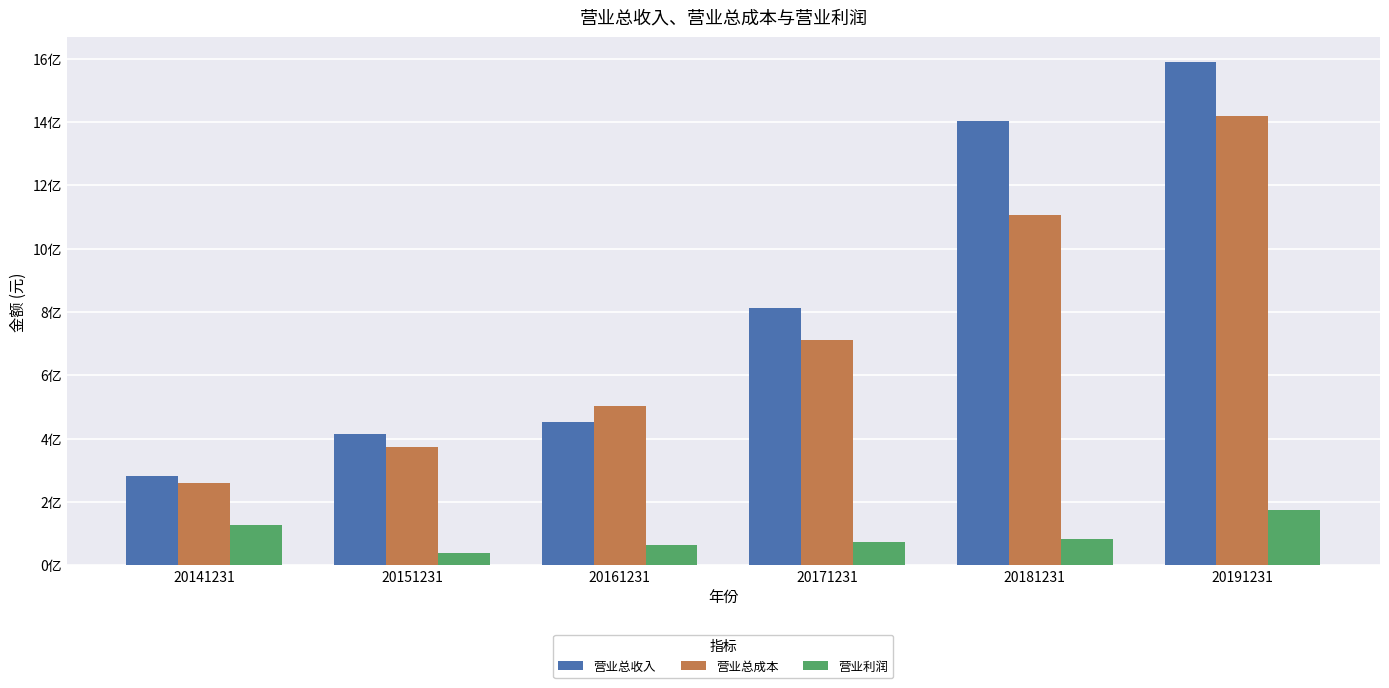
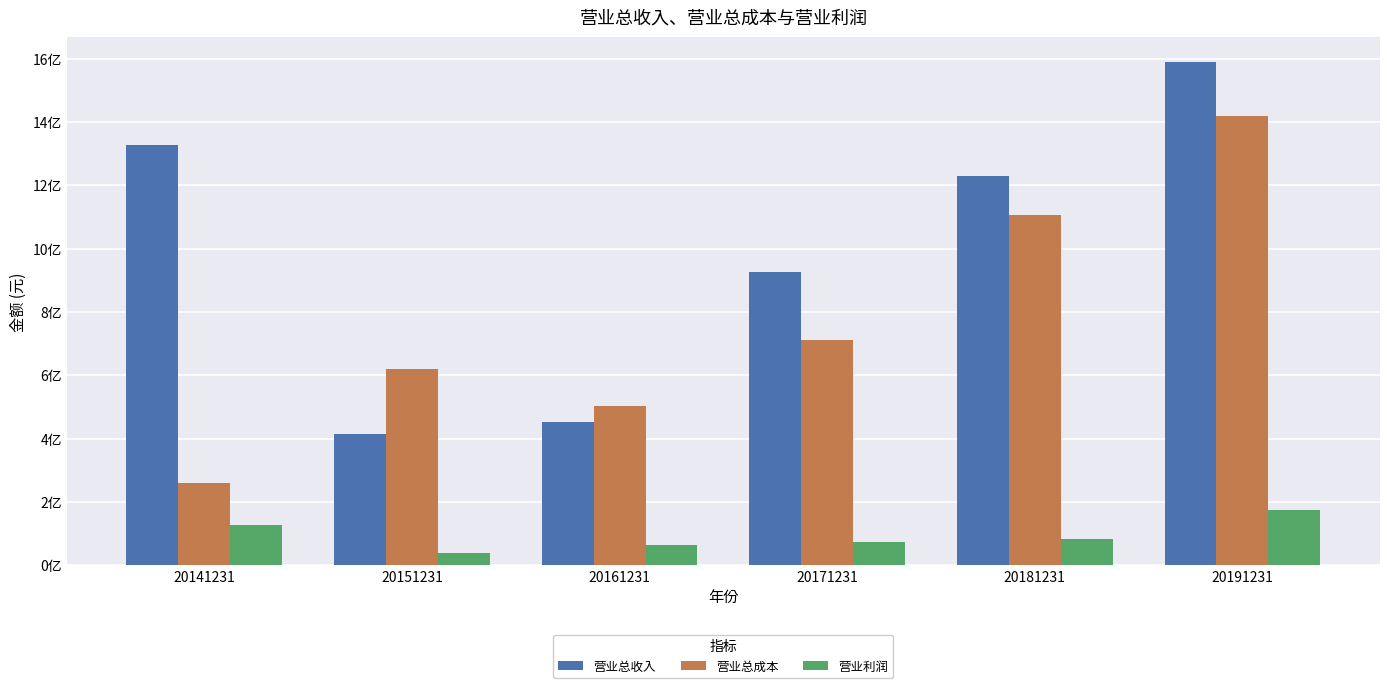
营业总收入, 20141231: 2.8亿 -> 13.3亿
营业总成本, 20151231: 3.7亿 -> 6.2亿
营业总收入, 20171231: 8.1亿 -> 9.2亿
营业总收入, 20181231: 14.0亿 -> 12.3亿
